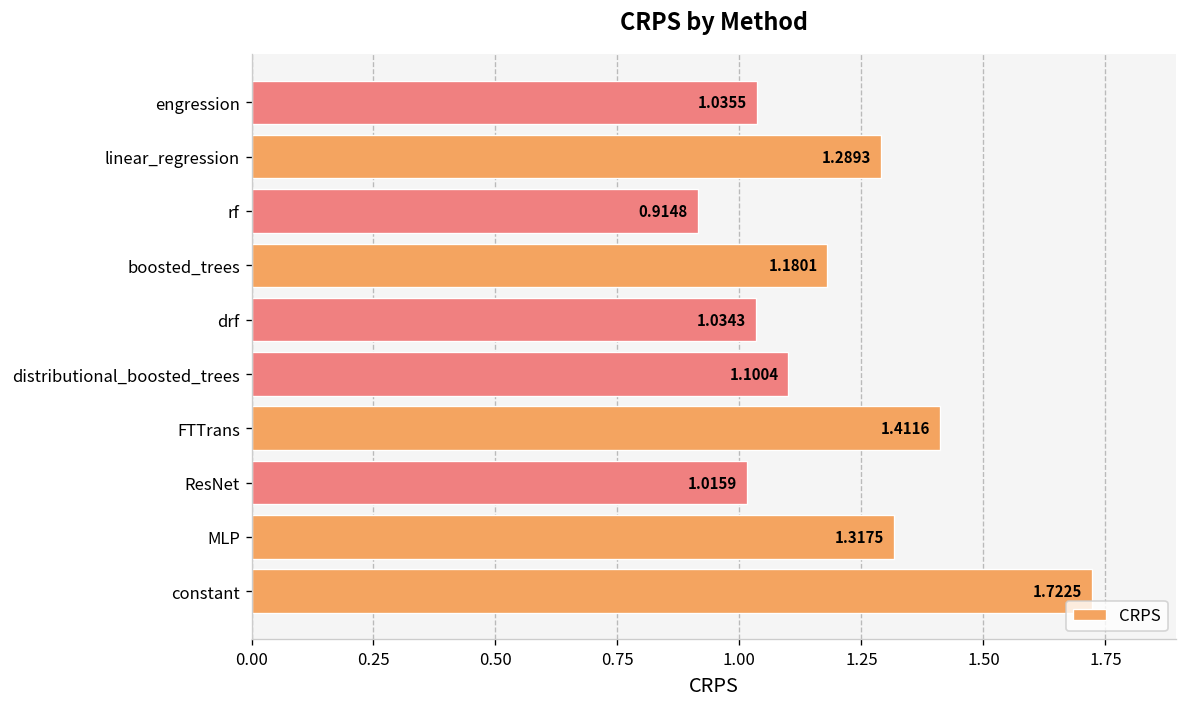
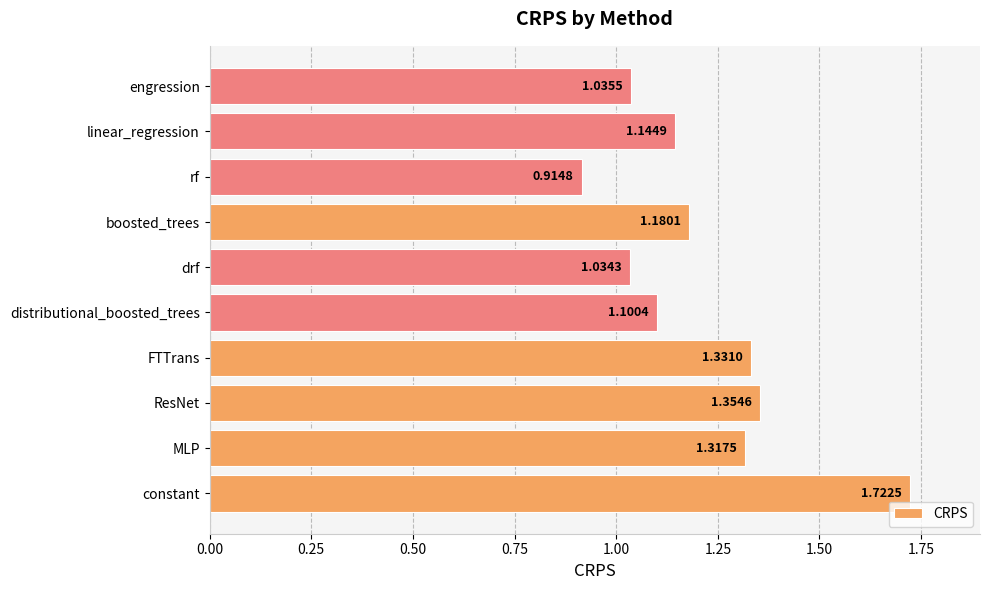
linear_regression: 1.2893 -> 1.1449
FTTrans: 1.4116 -> 1.3310
ResNet: 1.0159 -> 1.3546
